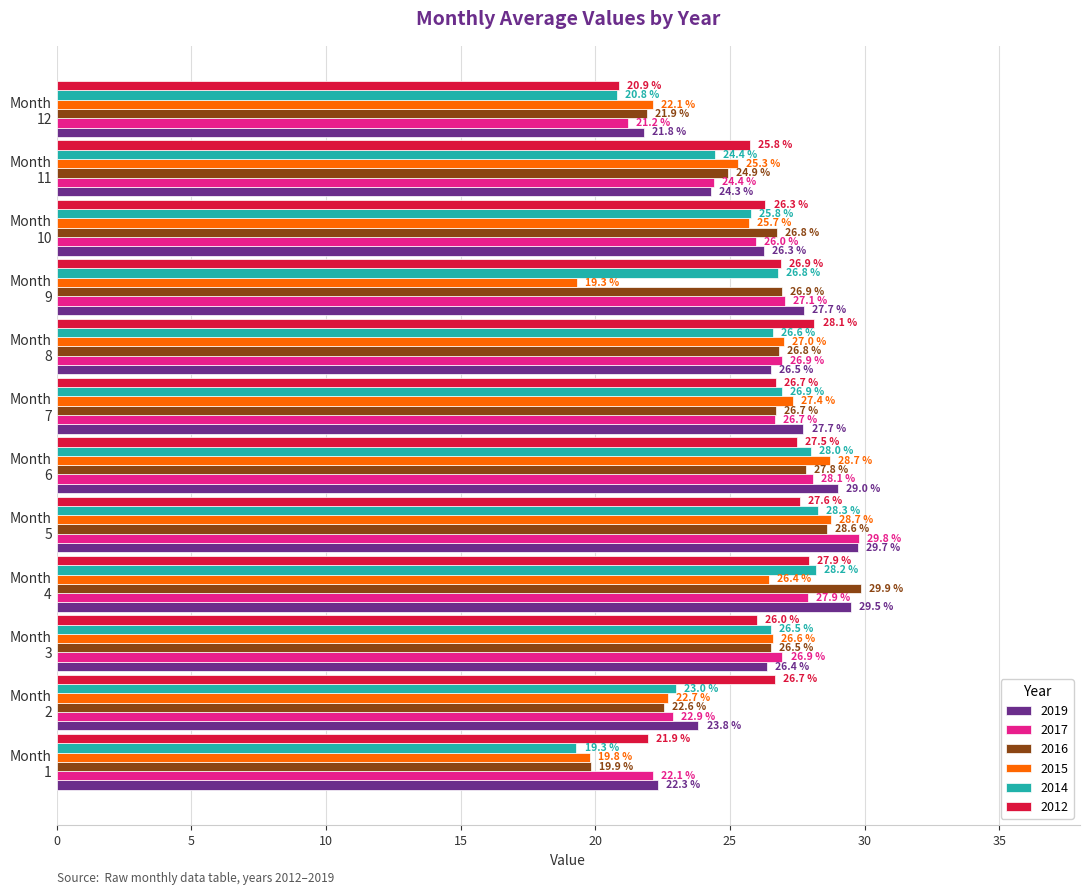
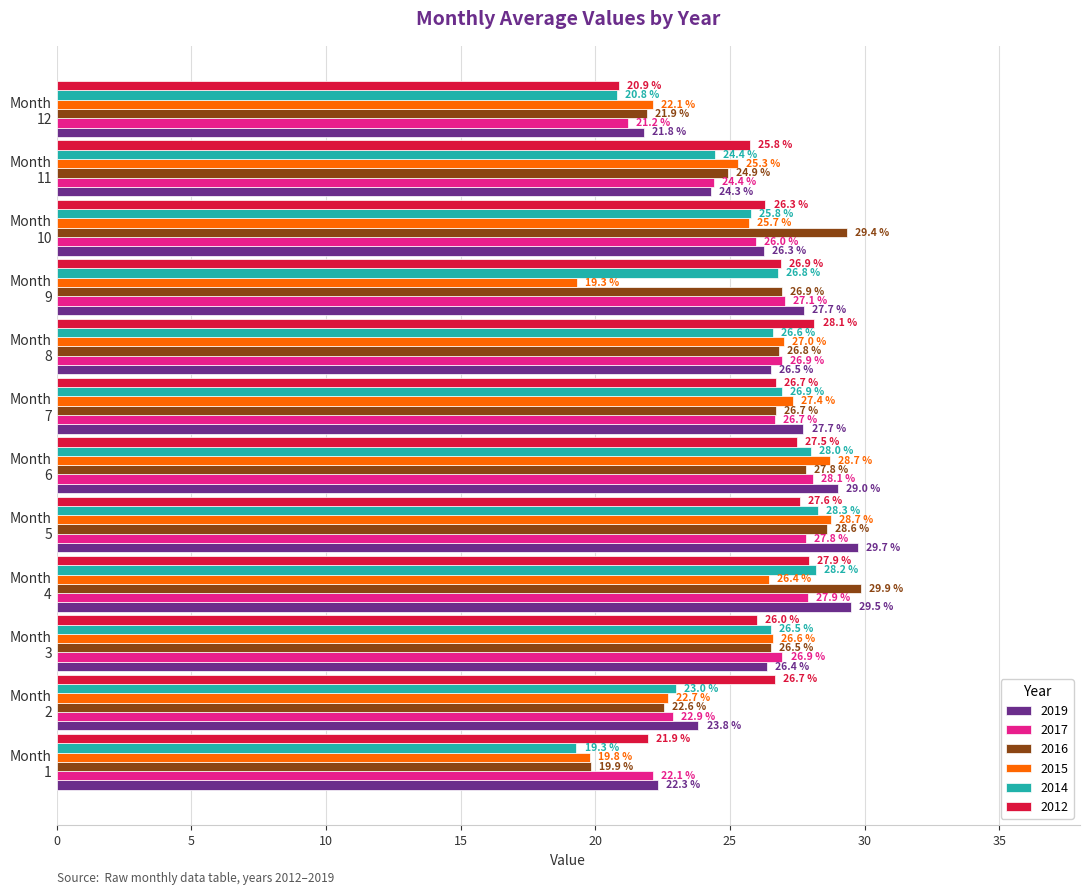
2016, Month 10: 26.8 % -> 29.4 %
2017, Month 5: 29.8 % -> 27.8 %
